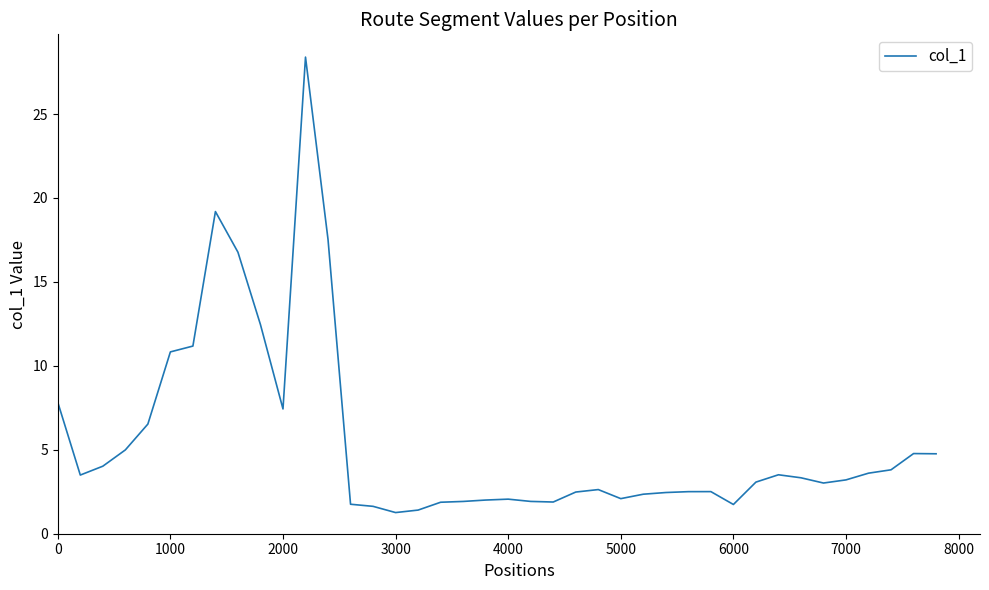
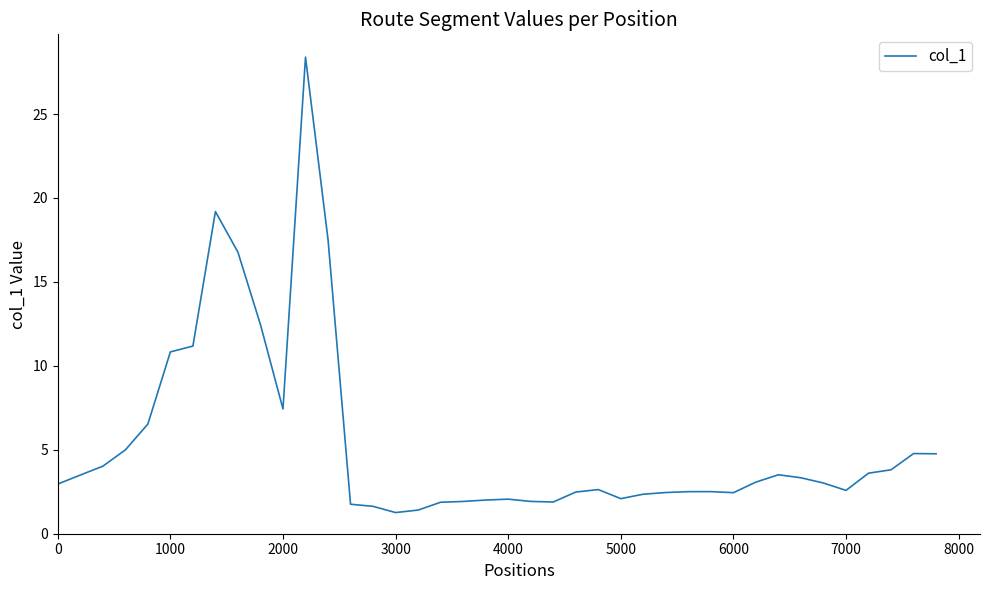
0: 7.8 -> 3.0
6000: 1.7 -> 2.4
7000: 3.2 -> 2.6
